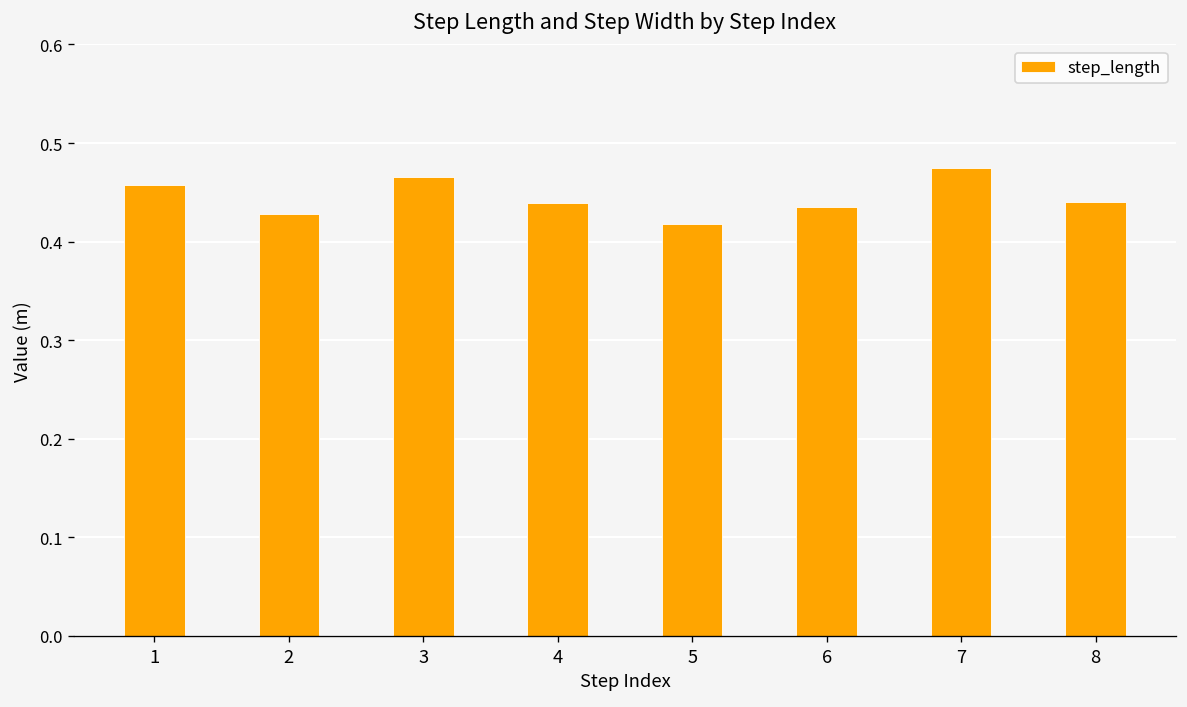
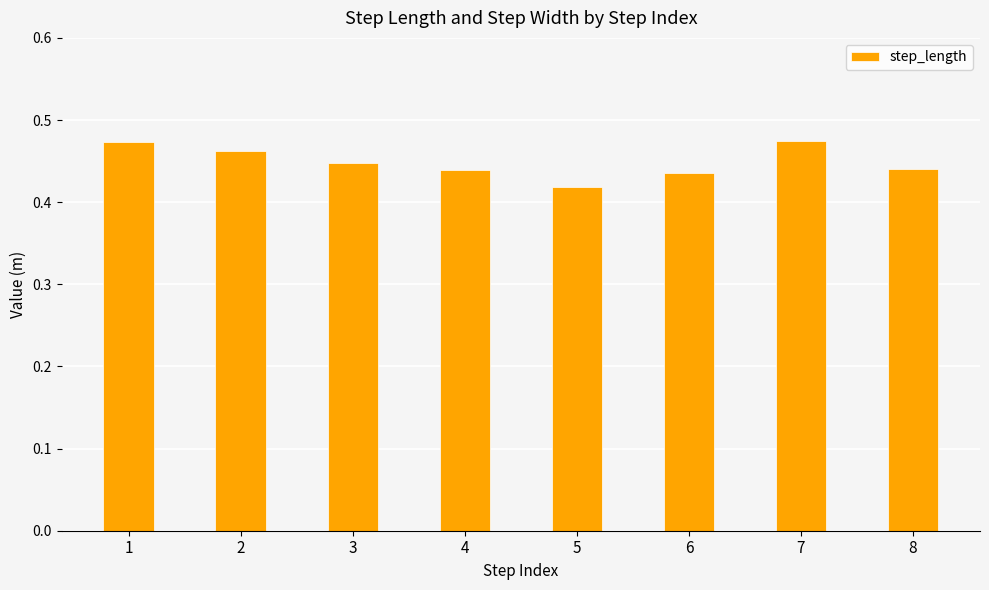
1: 0.46 -> 0.47
2: 0.43 -> 0.46
3: 0.47 -> 0.45
